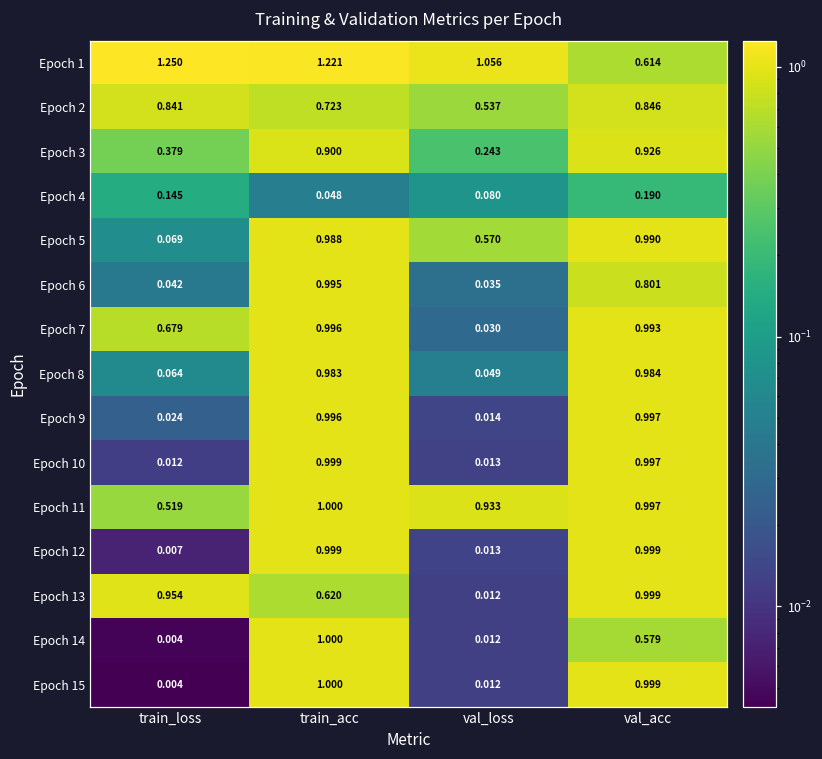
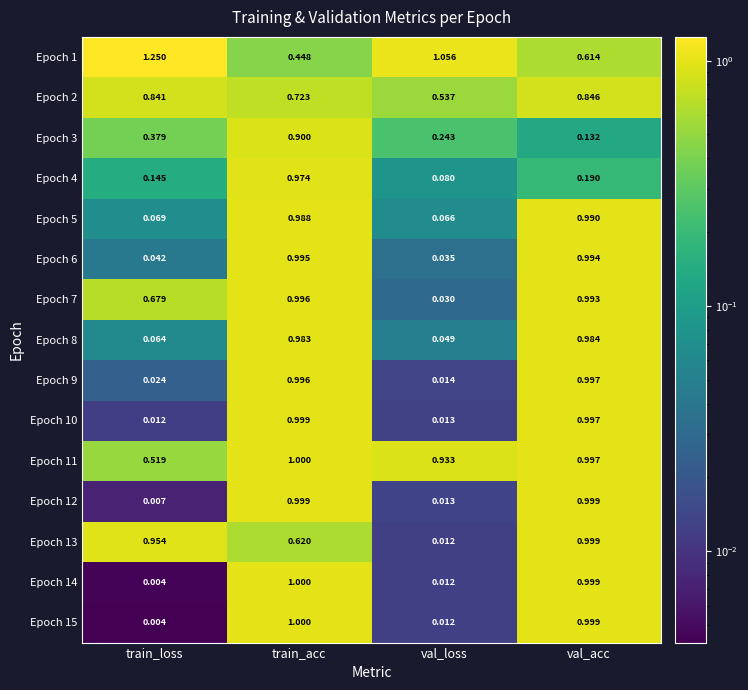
Epoch 1, train_acc: 1.221 -> 0.448
Epoch 3, val_acc: 0.926 -> 0.132
Epoch 4, train_acc: 0.048 -> 0.974
Epoch 5, val_loss: 0.570 -> 0.066
Epoch 6, val_acc: 0.801 -> 0.994
Epoch 14, val_acc: 0.579 -> 0.999
